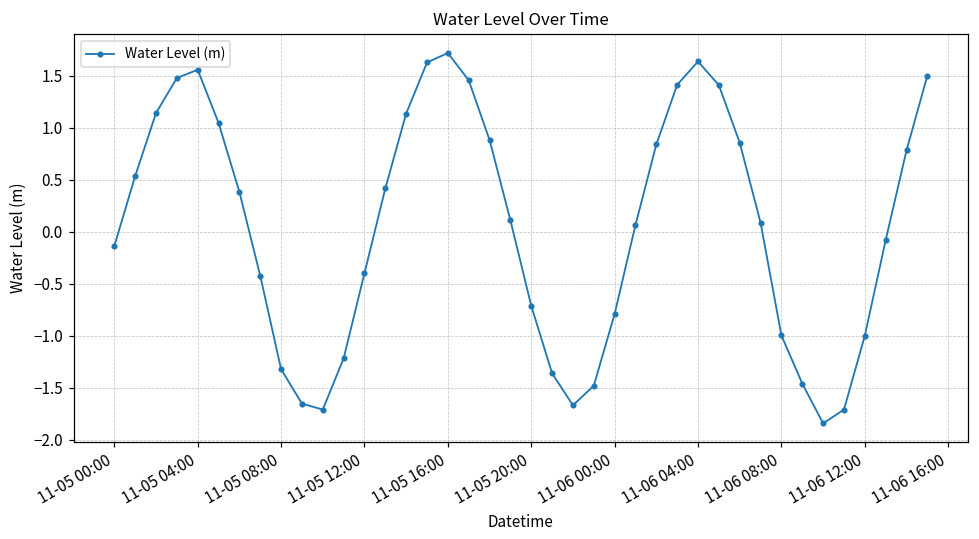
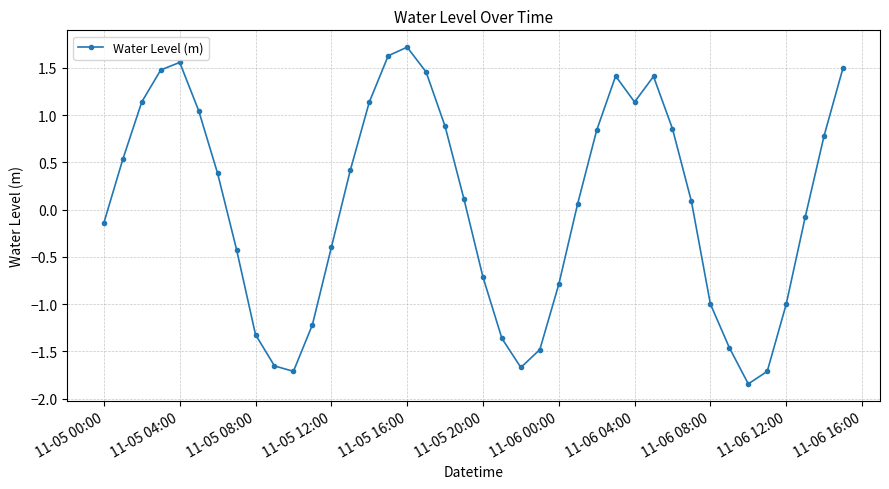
11-06 04:00: 1.6 -> 1.1
